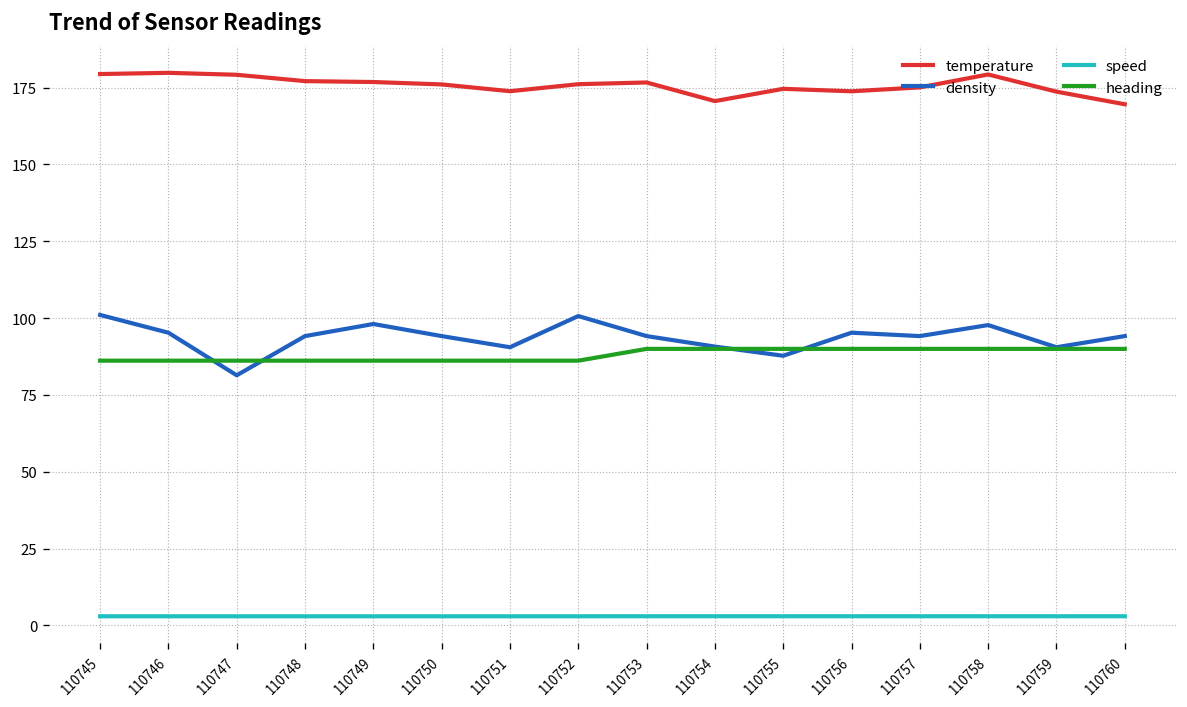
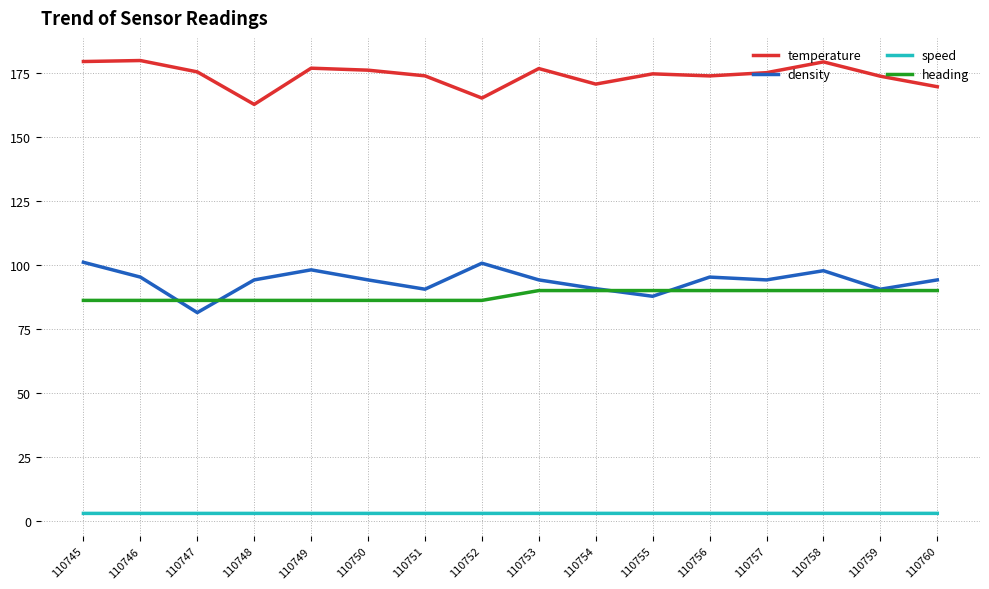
temperature, 110747: 179 -> 175
temperature, 110748: 177 -> 163
temperature, 110752: 176 -> 165
